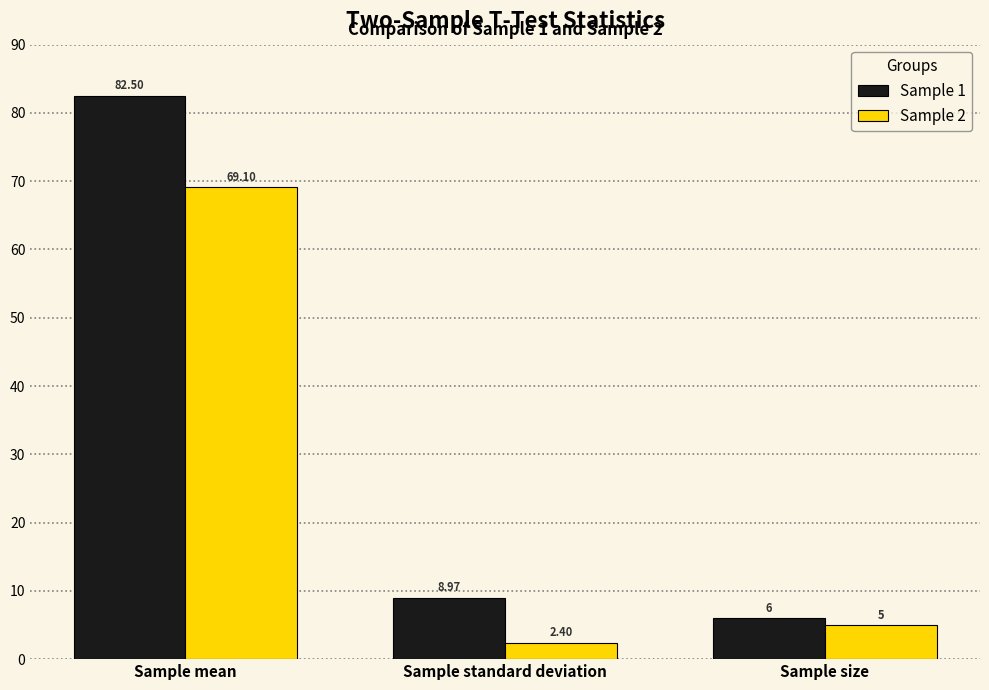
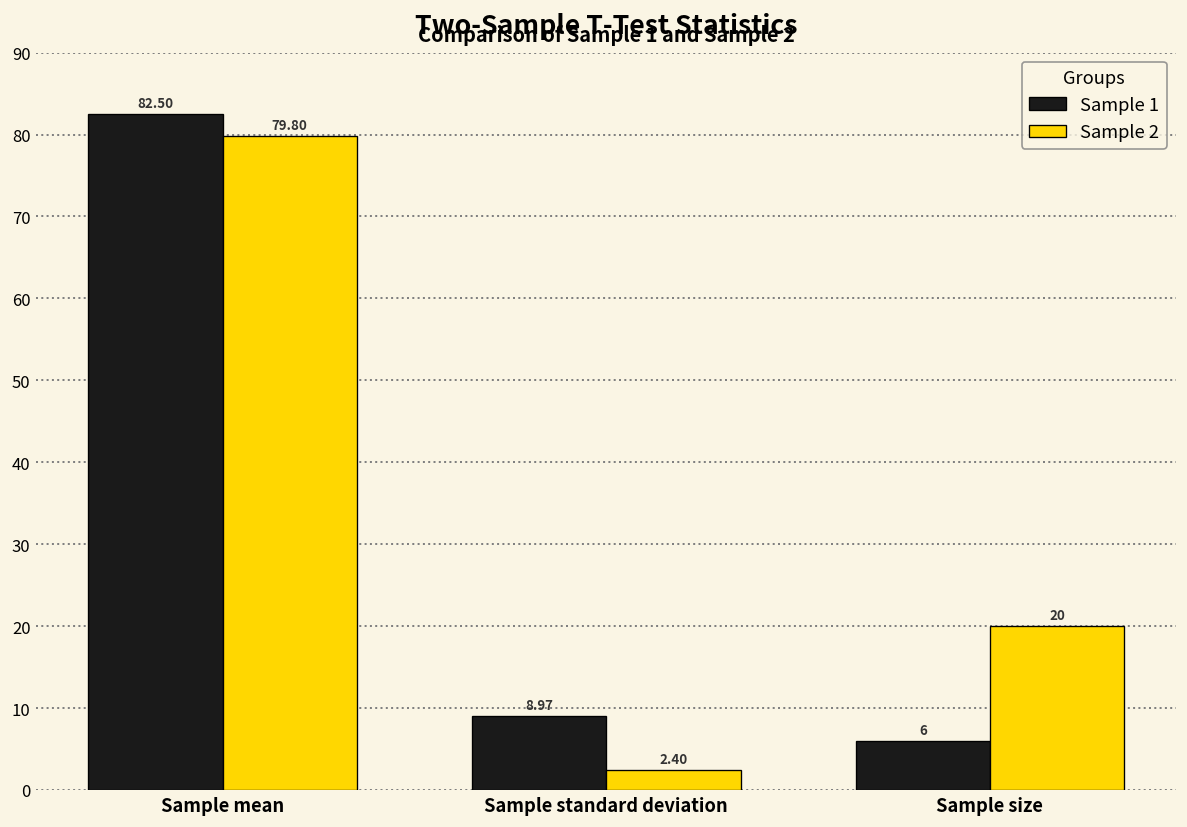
Sample 2, Sample mean: 69.10 -> 79.80
Sample 2, Sample size: 5 -> 20
